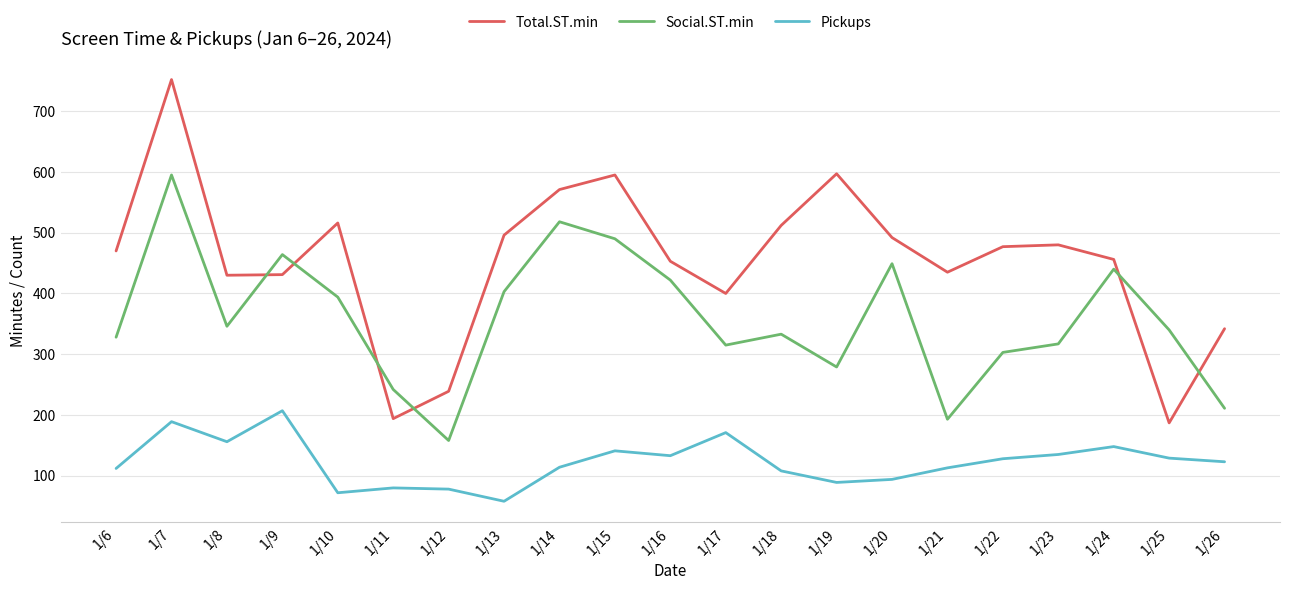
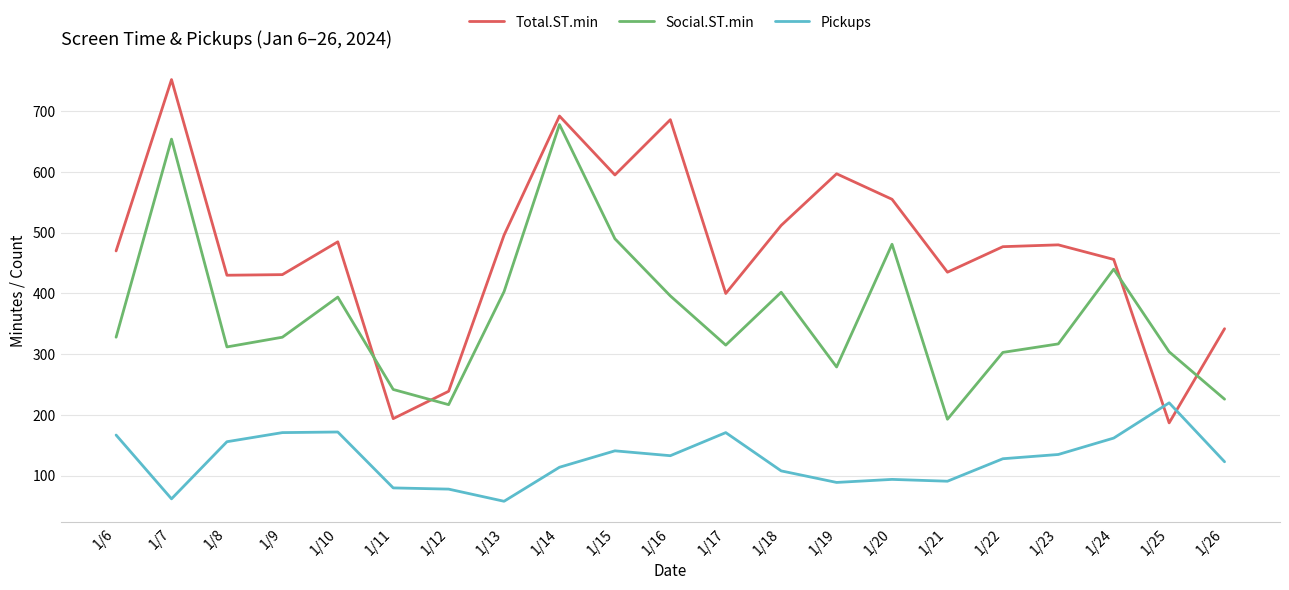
Pickups, 1/6: 110 -> 170
Social.ST.min, 1/7: 600 -> 650
Pickups, 1/7: 190 -> 60
Social.ST.min, 1/8: 350 -> 310
Social.ST.min, 1/9: 460 -> 330
Pickups, 1/9: 210 -> 170
Total.ST.min, 1/10: 520 -> 490
Pickups, 1/10: 70 -> 170
Social.ST.min, 1/12: 160 -> 220
Total.ST.min, 1/14: 570 -> 690
Social.ST.min, 1/14: 520 -> 680
Total.ST.min, 1/16: 450 -> 690
Social.ST.min, 1/16: 420 -> 400
Social.ST.min, 1/18: 330 -> 400
Total.ST.min, 1/20: 490 -> 560
Social.ST.min, 1/20: 450 -> 480
Pickups, 1/21: 110 -> 90
Pickups, 1/24: 150 -> 160
Social.ST.min, 1/25: 340 -> 300
Pickups, 1/25: 130 -> 220
Social.ST.min, 1/26: 210 -> 230
